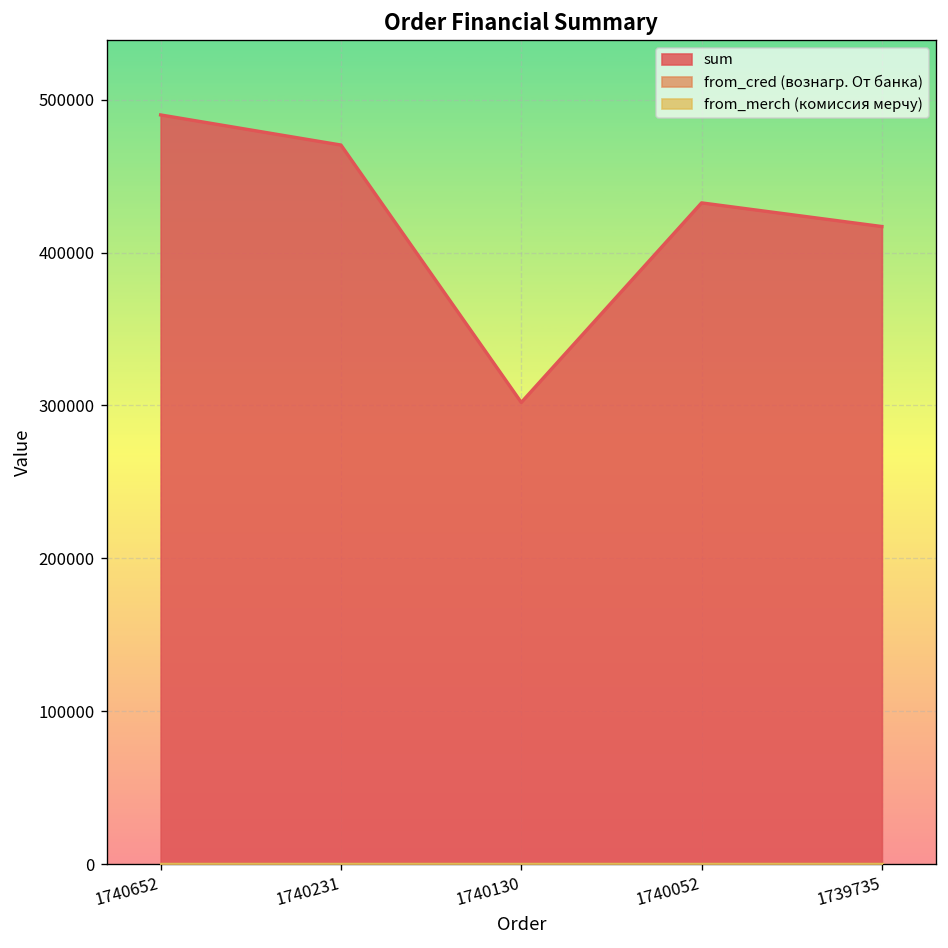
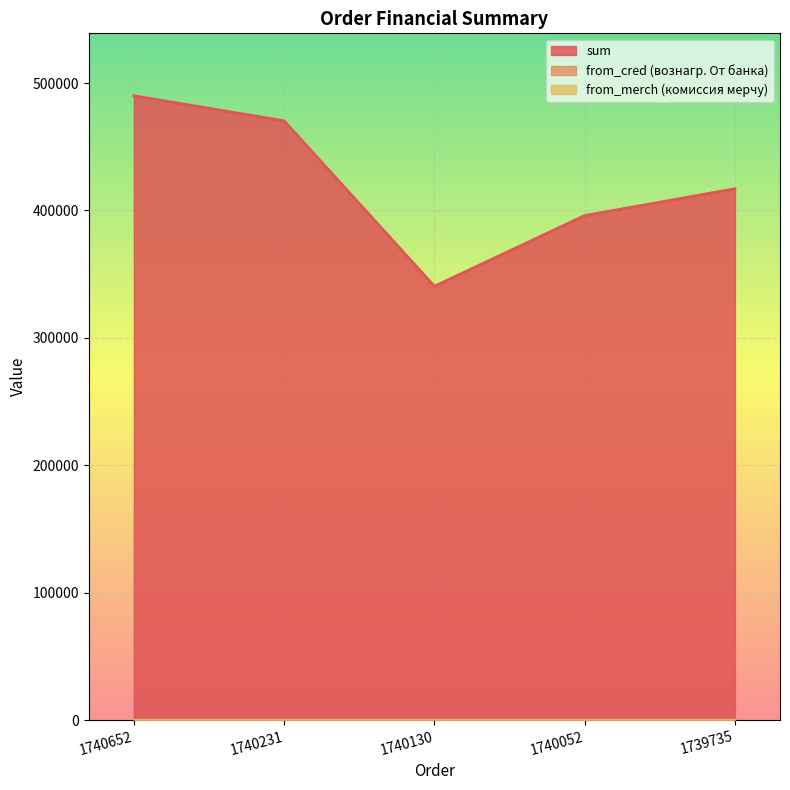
sum, 1740130: 302000 -> 341000
sum, 1740052: 432000 -> 396000
